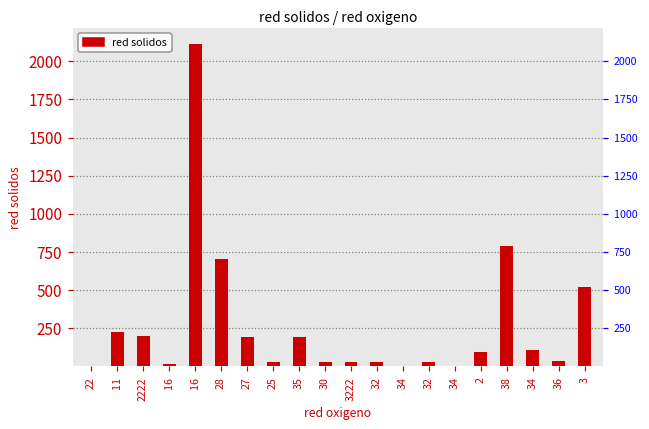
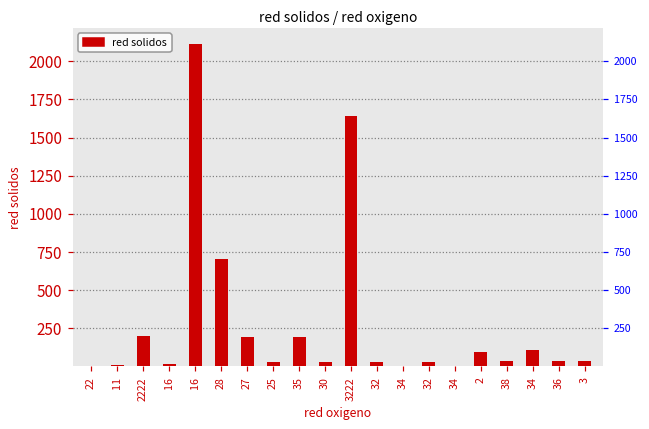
11: 230 -> 10
3222: 30 -> 1640
38: 790 -> 40
3: 520 -> 40
